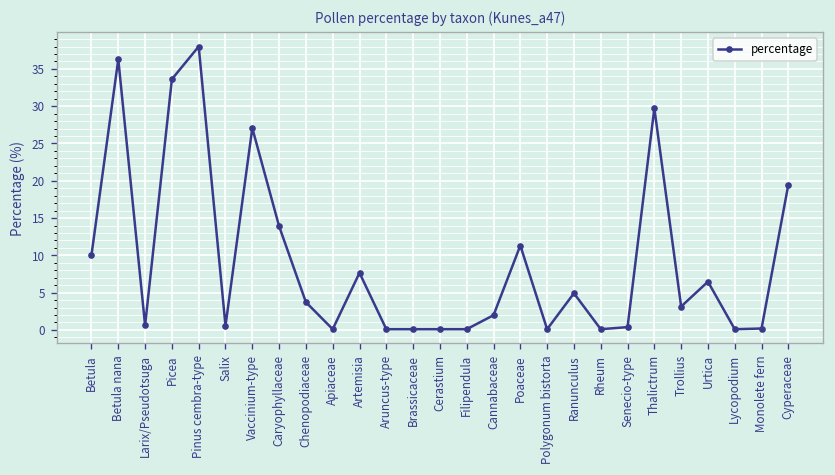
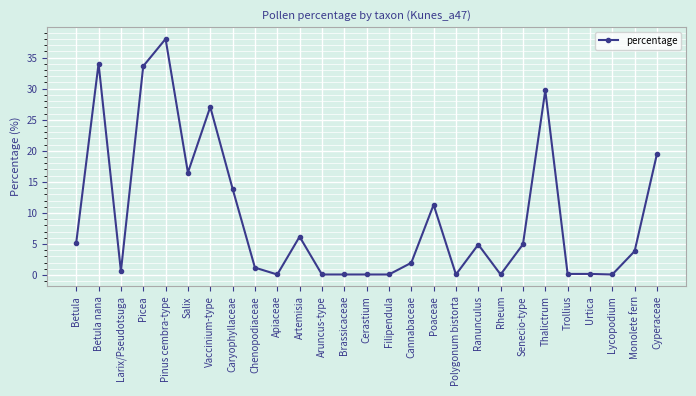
Betula: 10 -> 5
Betula nana: 36 -> 34
Salix: 1 -> 16
Chenopodiaceae: 4 -> 1
Artemisia: 8 -> 6
Senecio-type: 0 -> 5
Trollius: 3 -> 0
Urtica: 6 -> 0
Monolete fern: 0 -> 4
